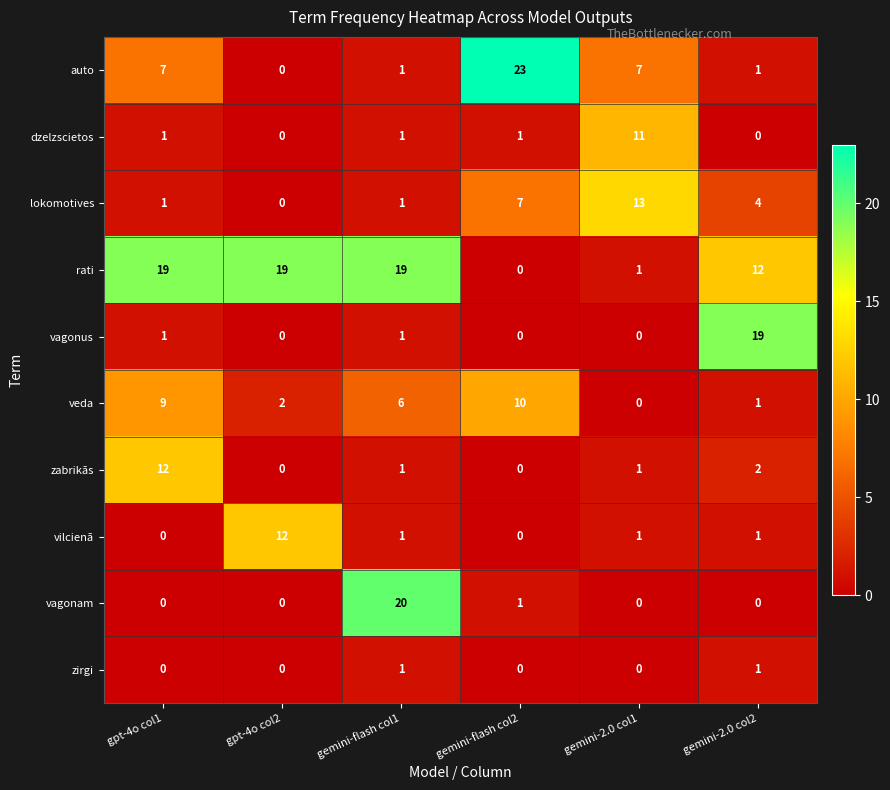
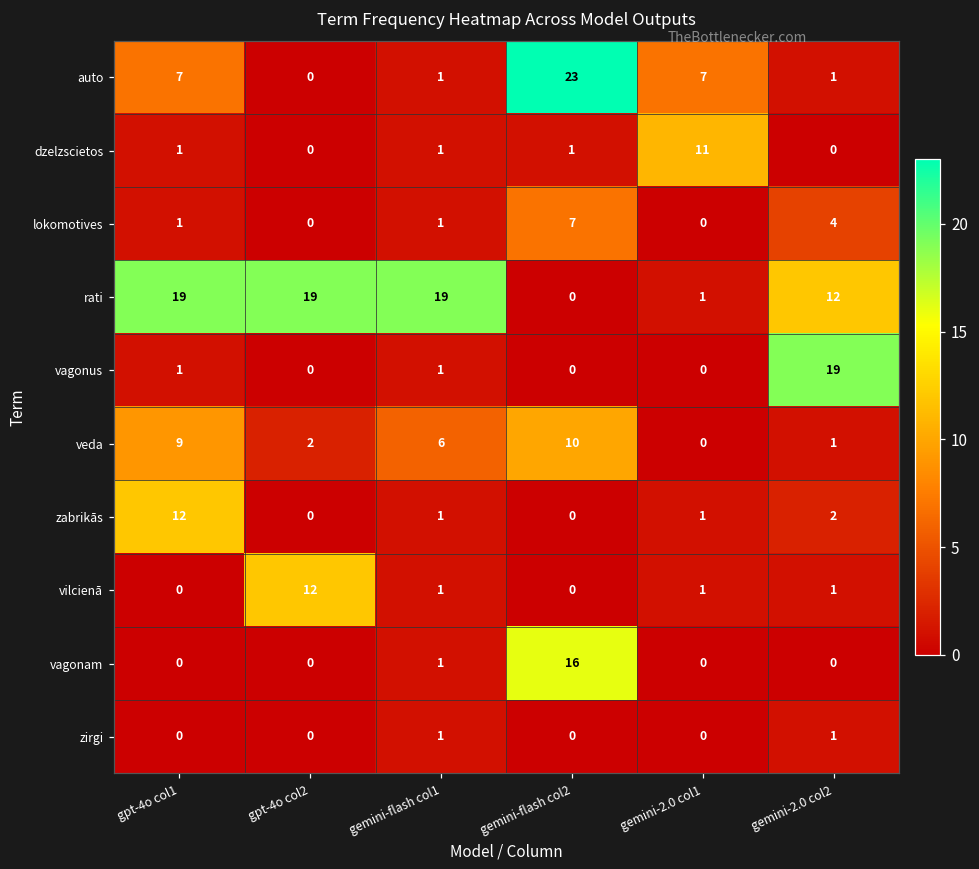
lokomotives, gemini-2.0 col1: 13 -> 0
vagonam, gemini-flash col1: 20 -> 1
vagonam, gemini-flash col2: 1 -> 16
